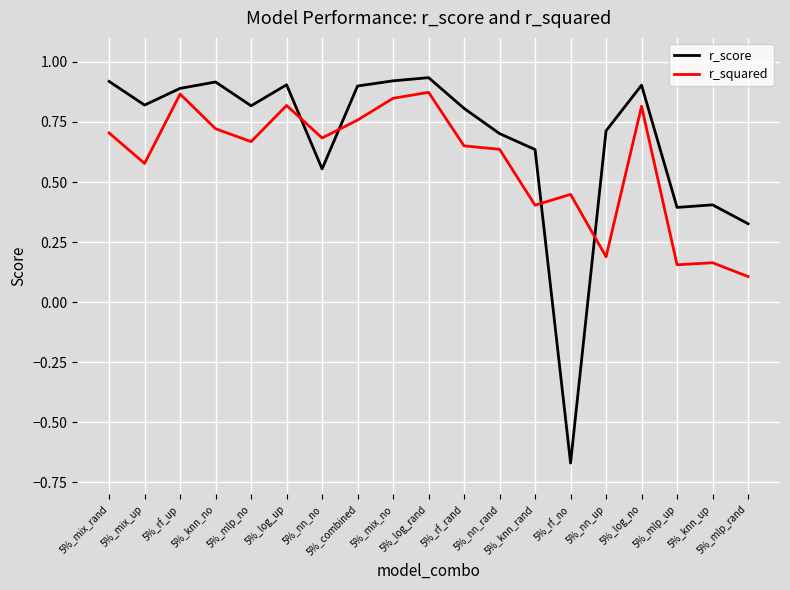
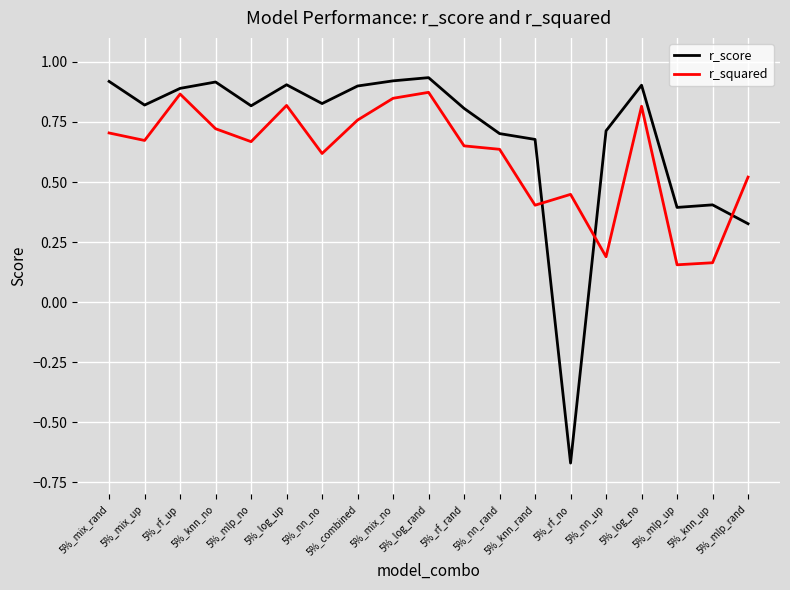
r_squared, 5%_mix_up: 0.58 -> 0.67
r_score, 5%_nn_no: 0.55 -> 0.83
r_squared, 5%_nn_no: 0.68 -> 0.62
r_score, 5%_knn_rand: 0.64 -> 0.68
r_squared, 5%_mlp_rand: 0.11 -> 0.52
